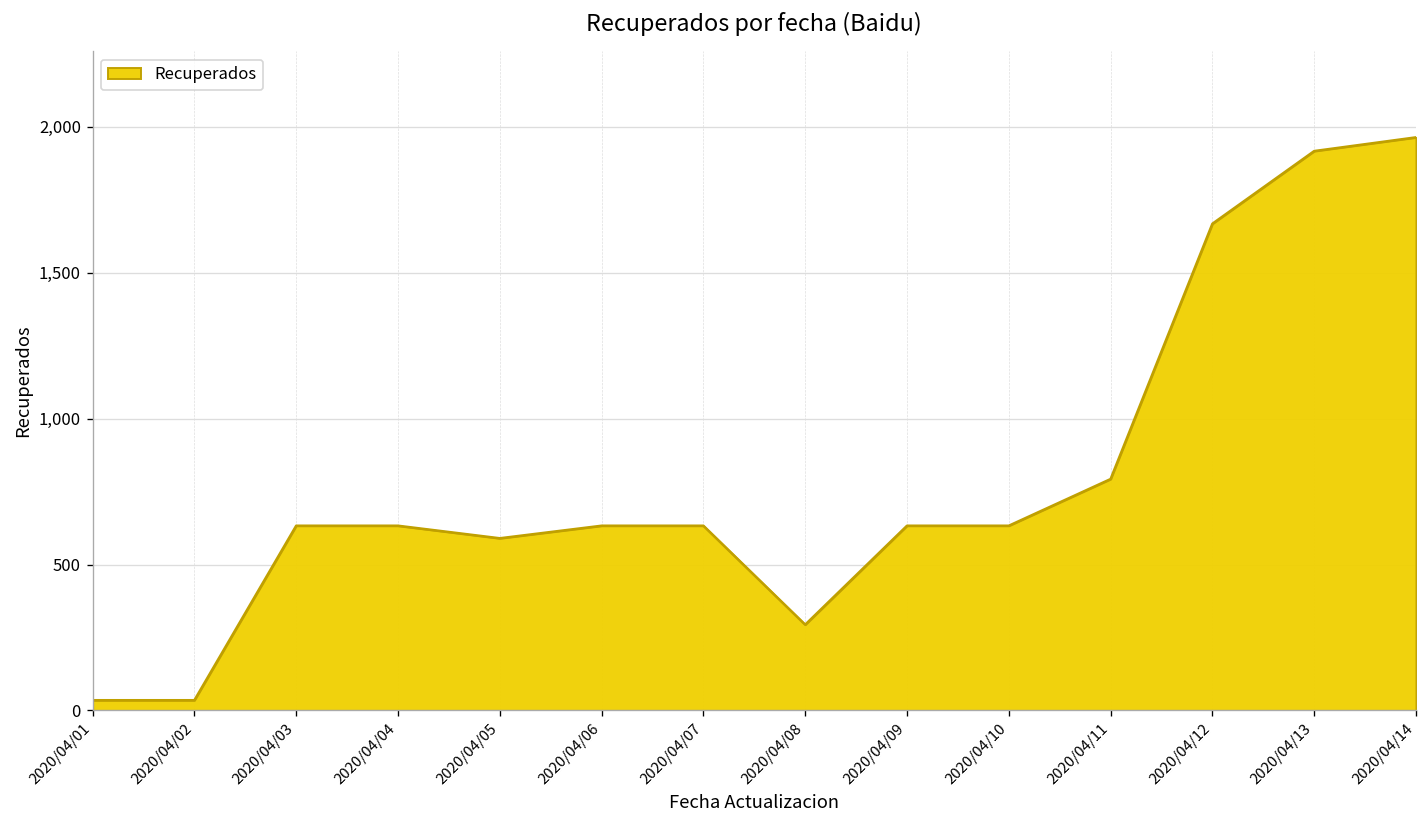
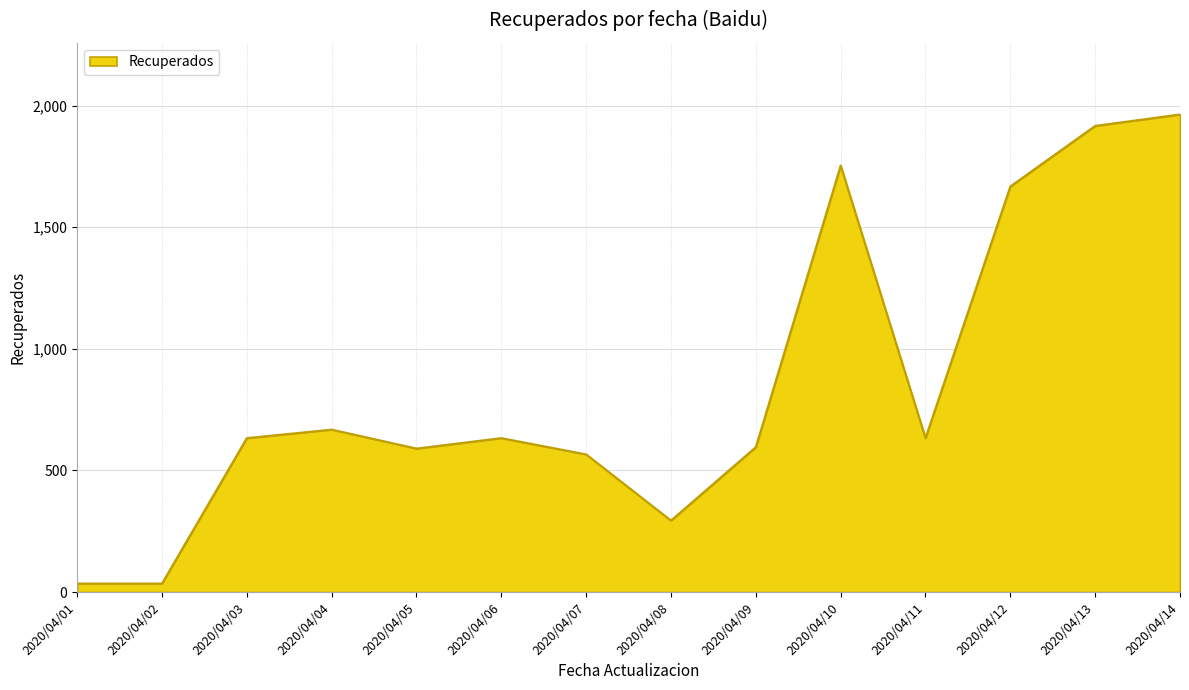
2020/04/04: 630 -> 670
2020/04/07: 630 -> 570
2020/04/09: 630 -> 600
2020/04/10: 630 -> 1,750
2020/04/11: 790 -> 630
